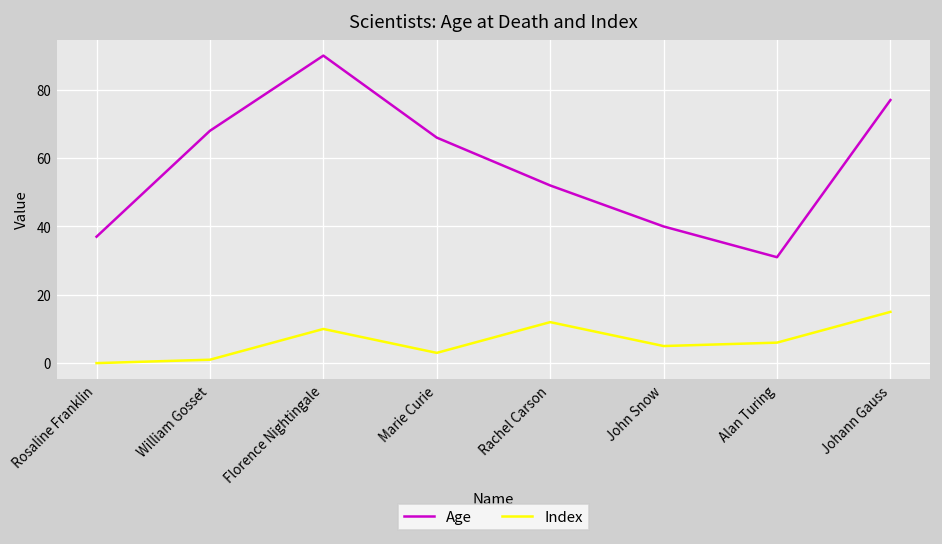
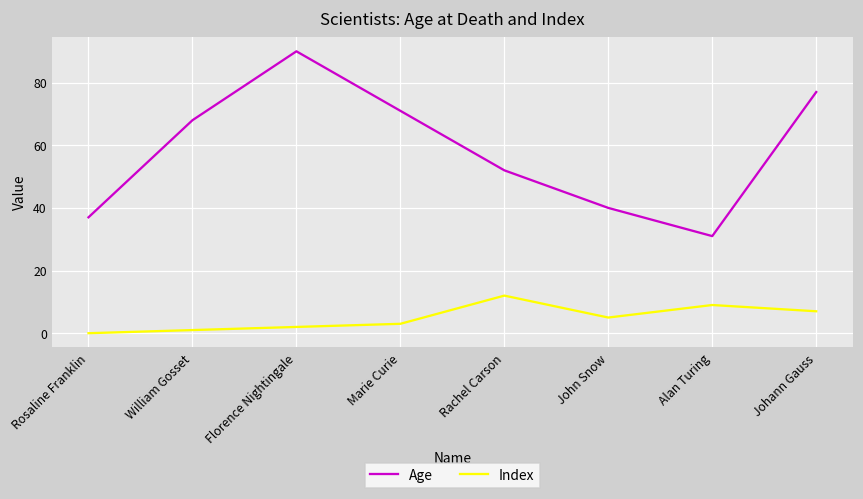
Index, Florence Nightingale: 10 -> 2
Age, Marie Curie: 66 -> 71
Index, Alan Turing: 6 -> 9
Index, Johann Gauss: 15 -> 7
